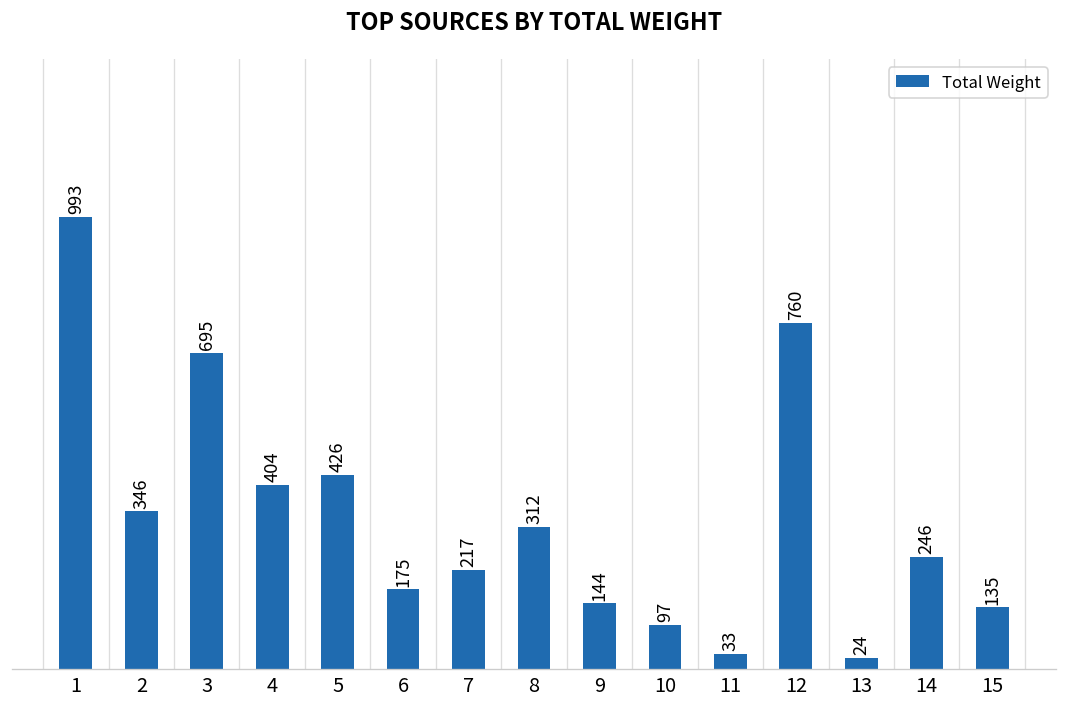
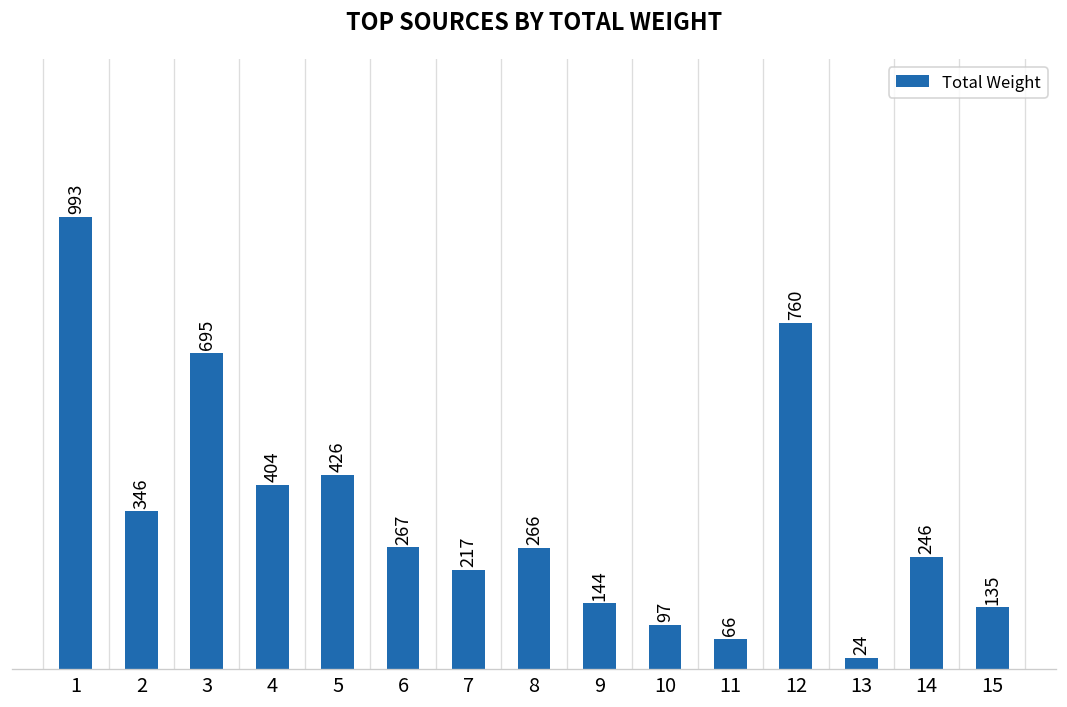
6: 175 -> 267
8: 312 -> 266
11: 33 -> 66
